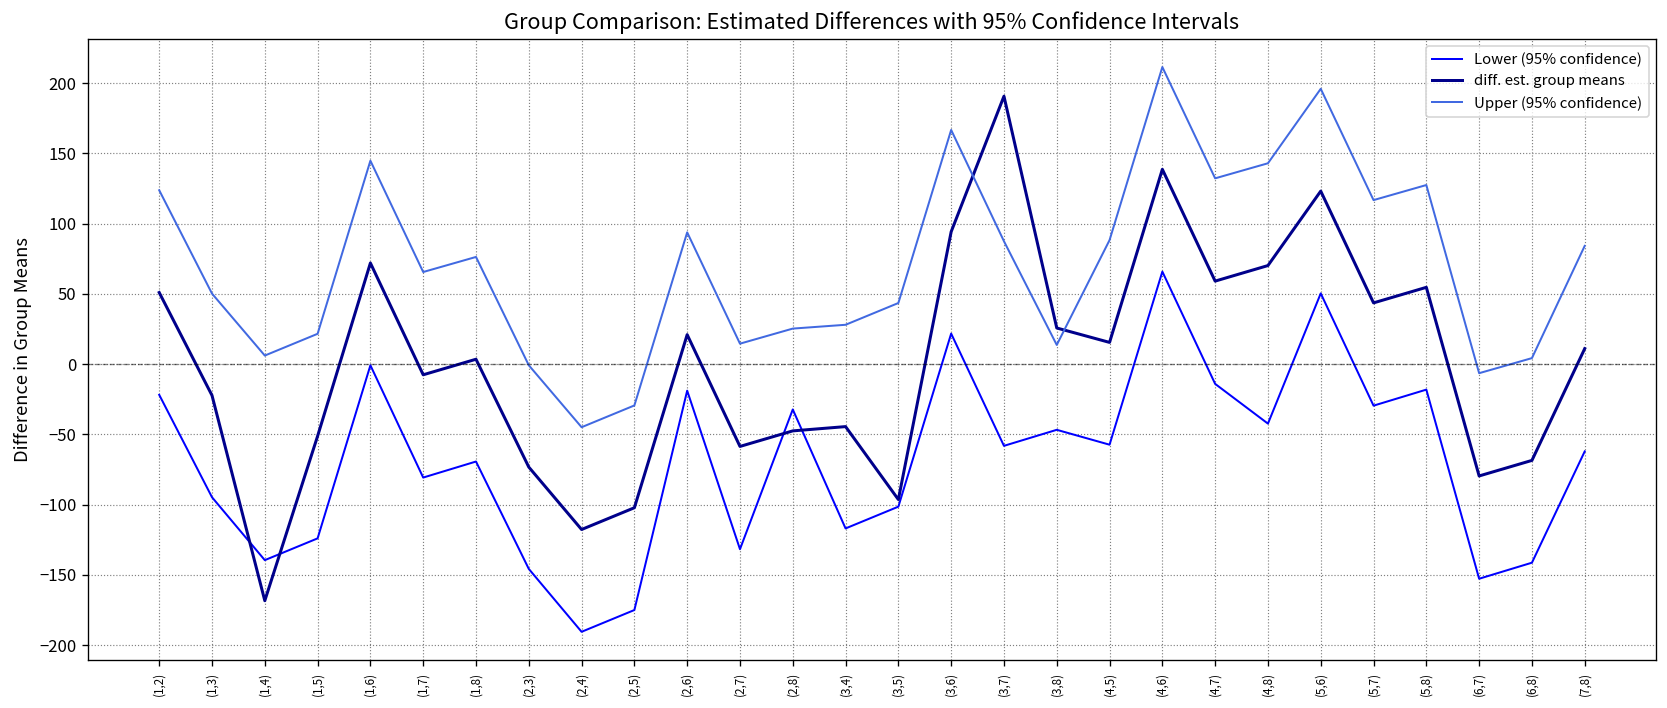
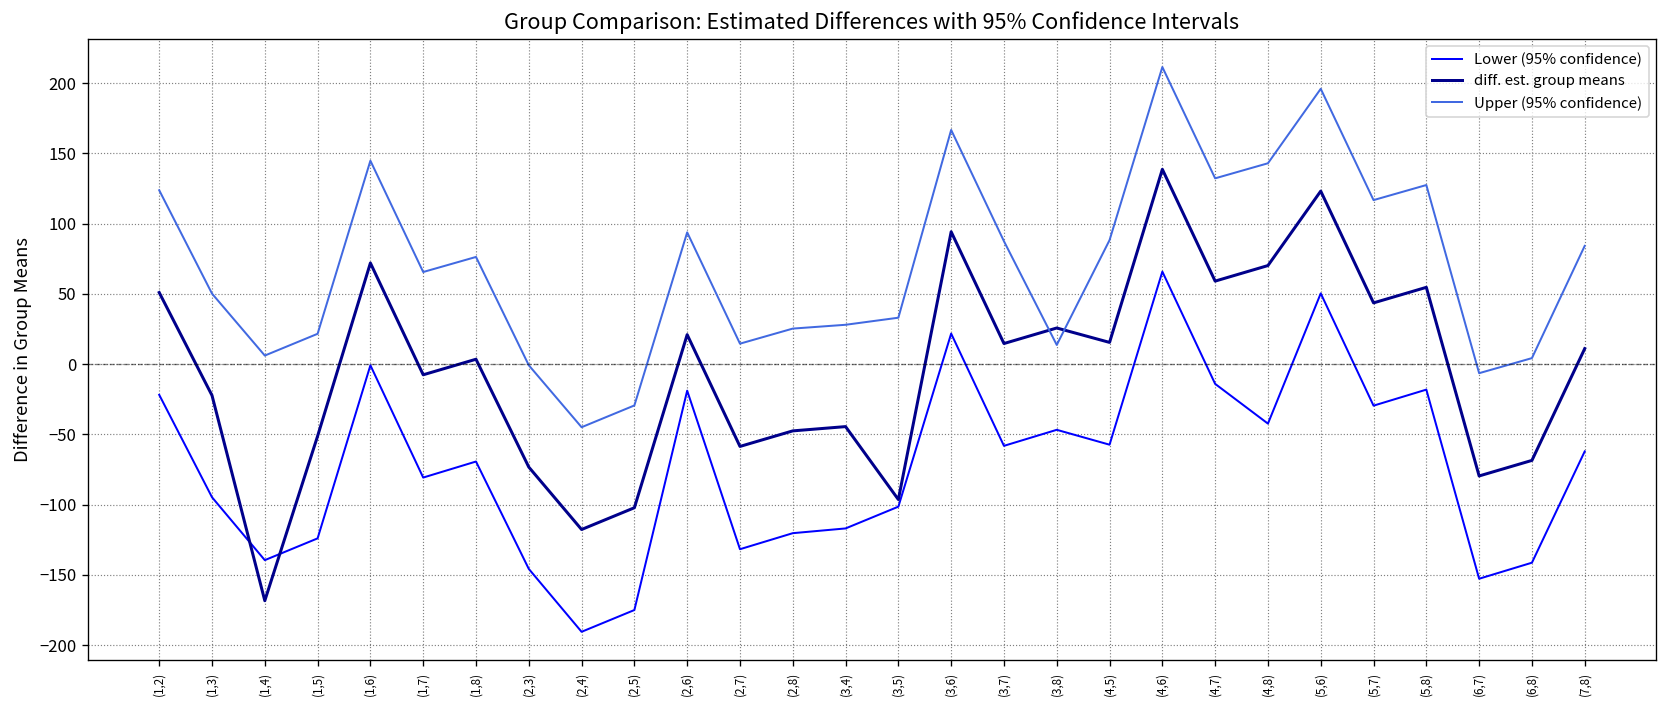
Lower (95% confidence), (2,8): -32 -> -120
Upper (95% confidence), (3,5): 44 -> 33
diff. est. group means, (3,7): 191 -> 15
